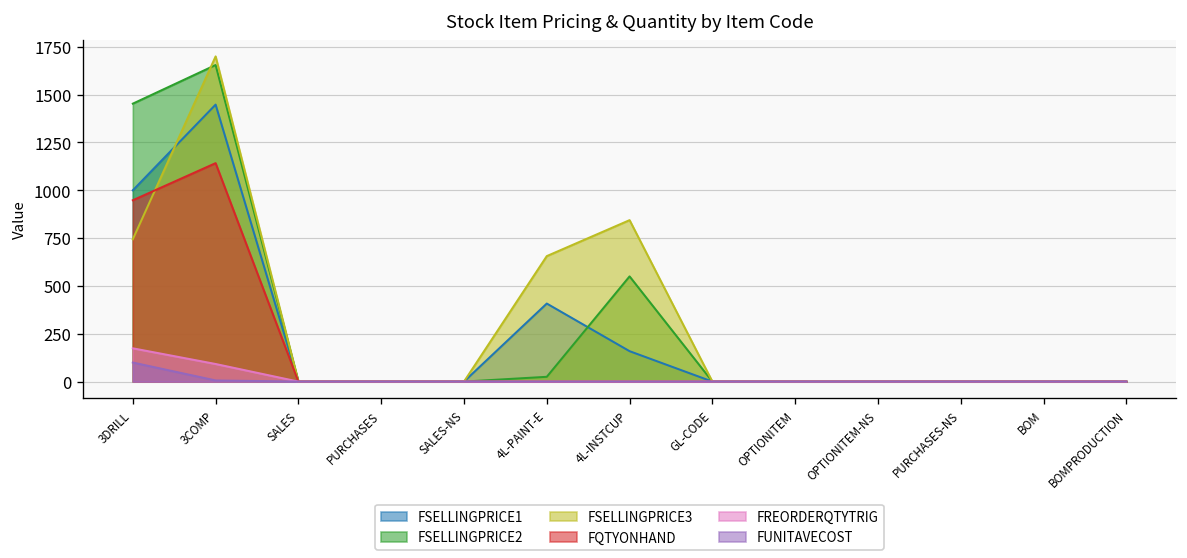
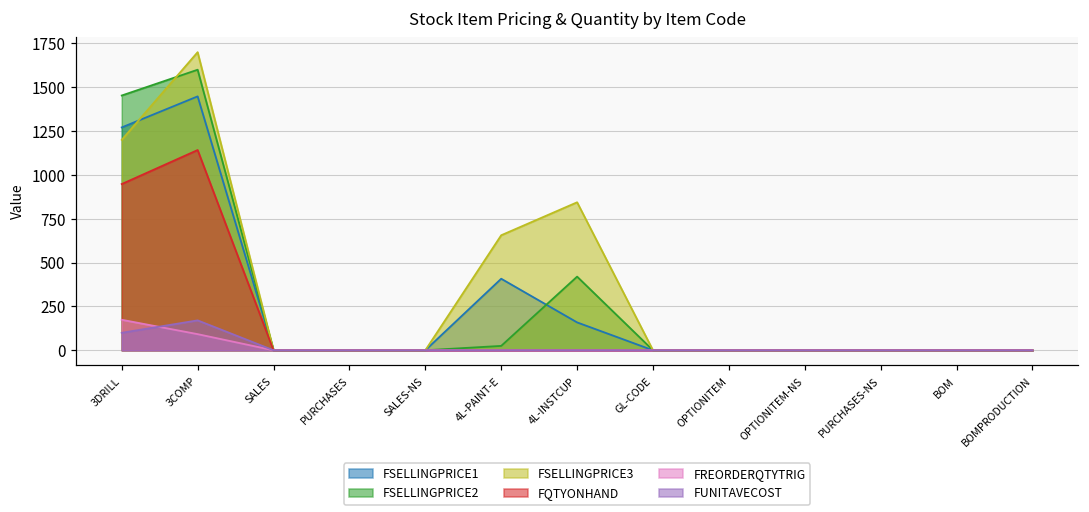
FSELLINGPRICE1, 3DRILL: 1000 -> 1270
FSELLINGPRICE3, 3DRILL: 740 -> 1200
FSELLINGPRICE2, 3COMP: 1660 -> 1600
FUNITAVECOST, 3COMP: 10 -> 170
FSELLINGPRICE2, 4L-INSTCUP: 550 -> 420
